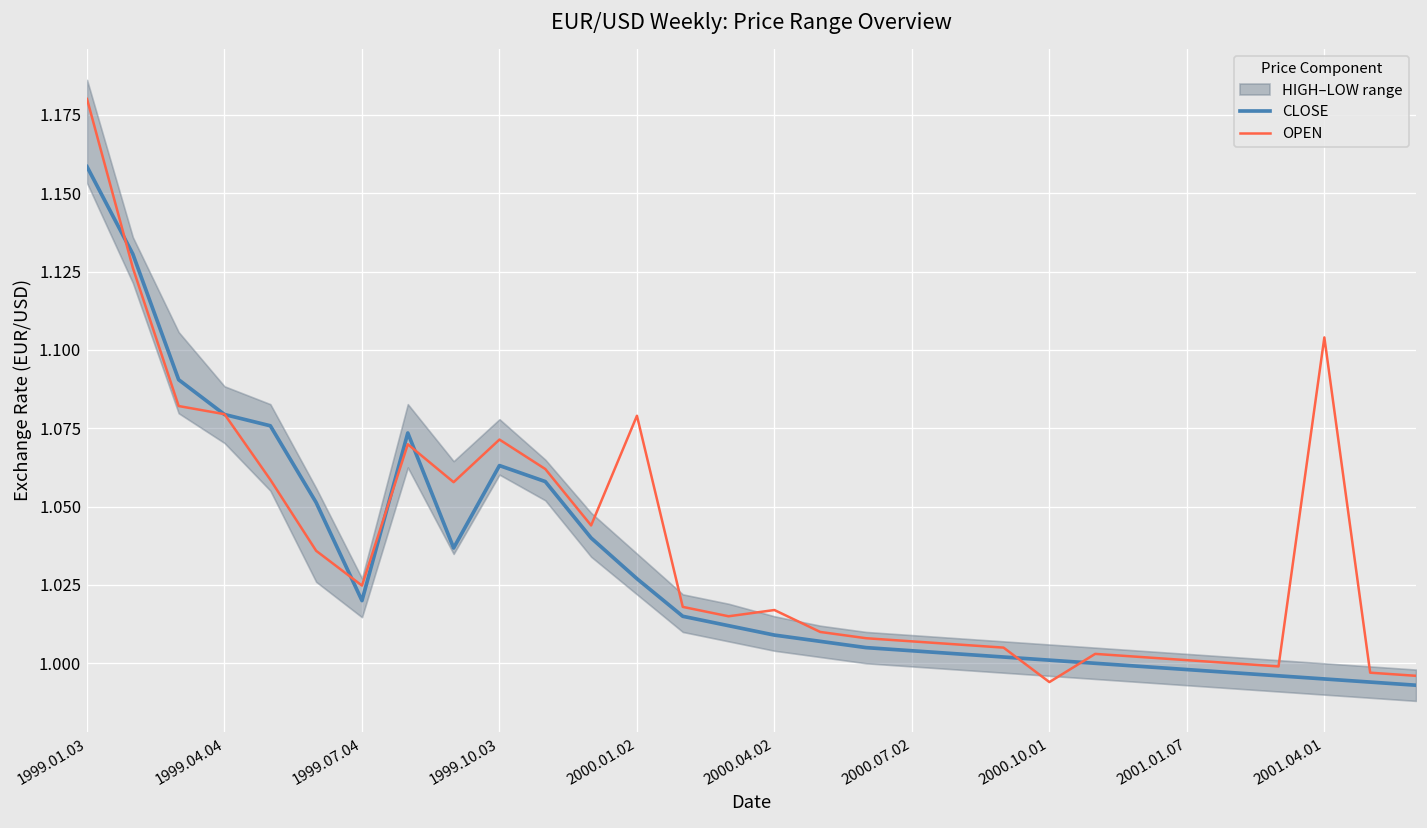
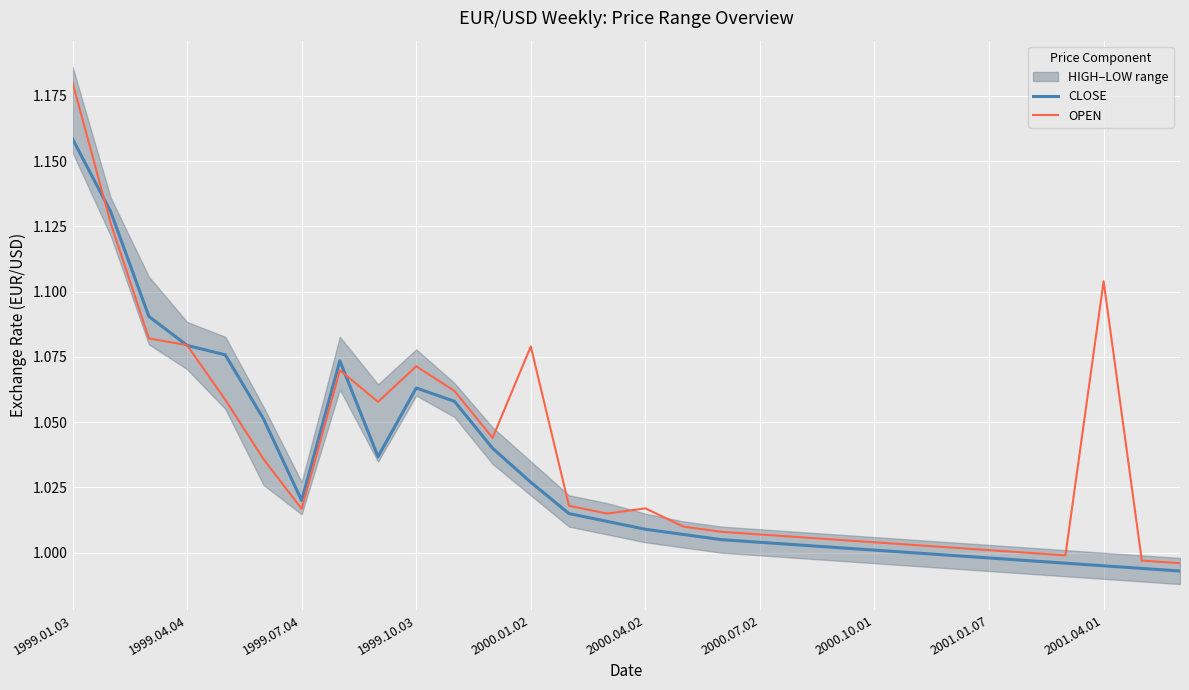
OPEN, 1999.07.04: 1.025 -> 1.017
OPEN, 2000.10.01: 0.994 -> 1.004
